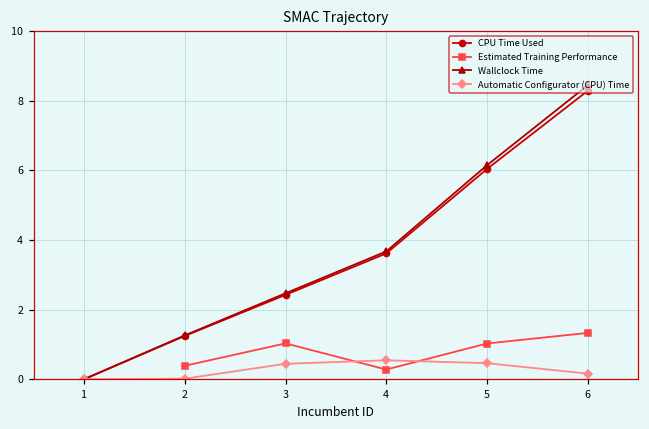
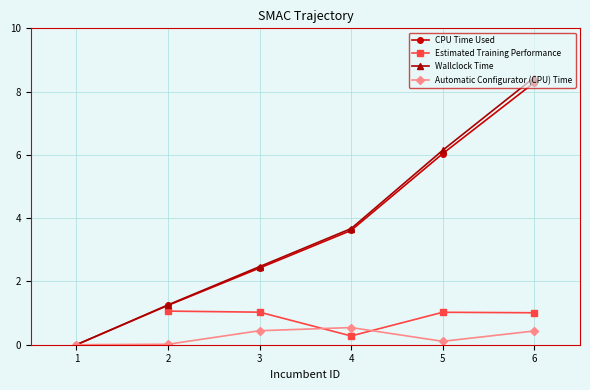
Estimated Training Performance, 2: 0.4 -> 1.1
Automatic Configurator (CPU) Time, 5: 0.5 -> 0.1
Estimated Training Performance, 6: 1.3 -> 1.0
Automatic Configurator (CPU) Time, 6: 0.2 -> 0.4
